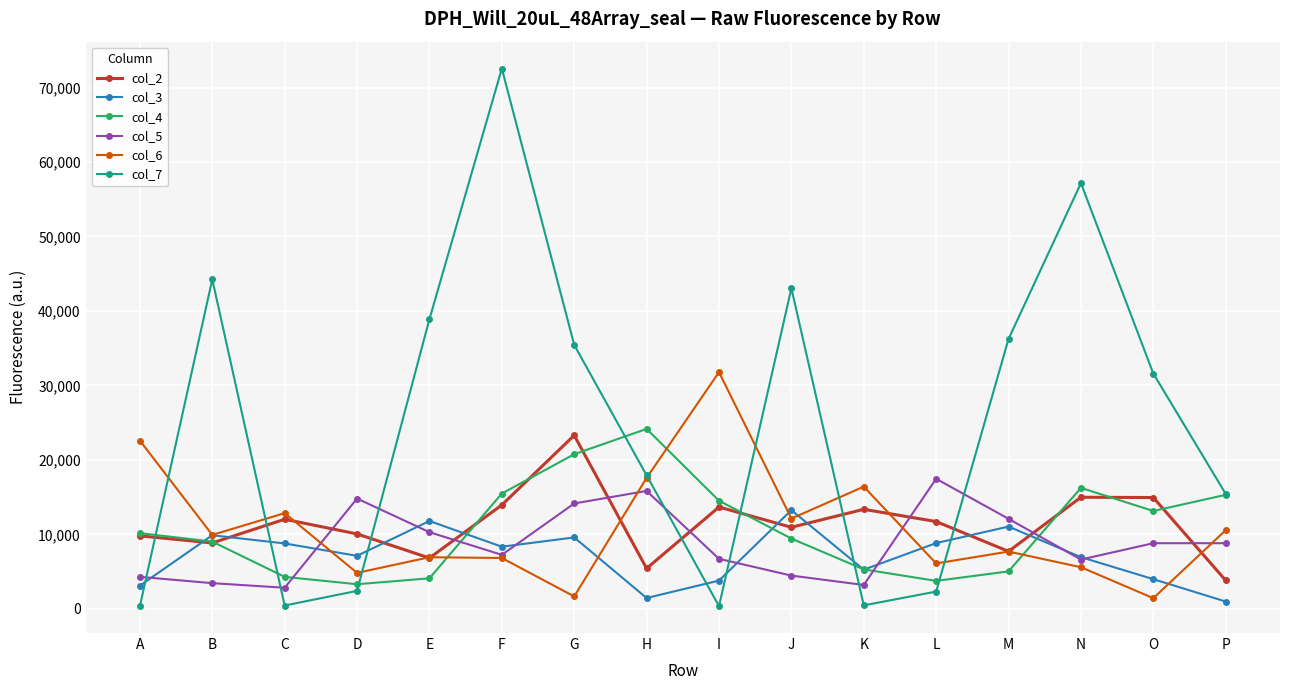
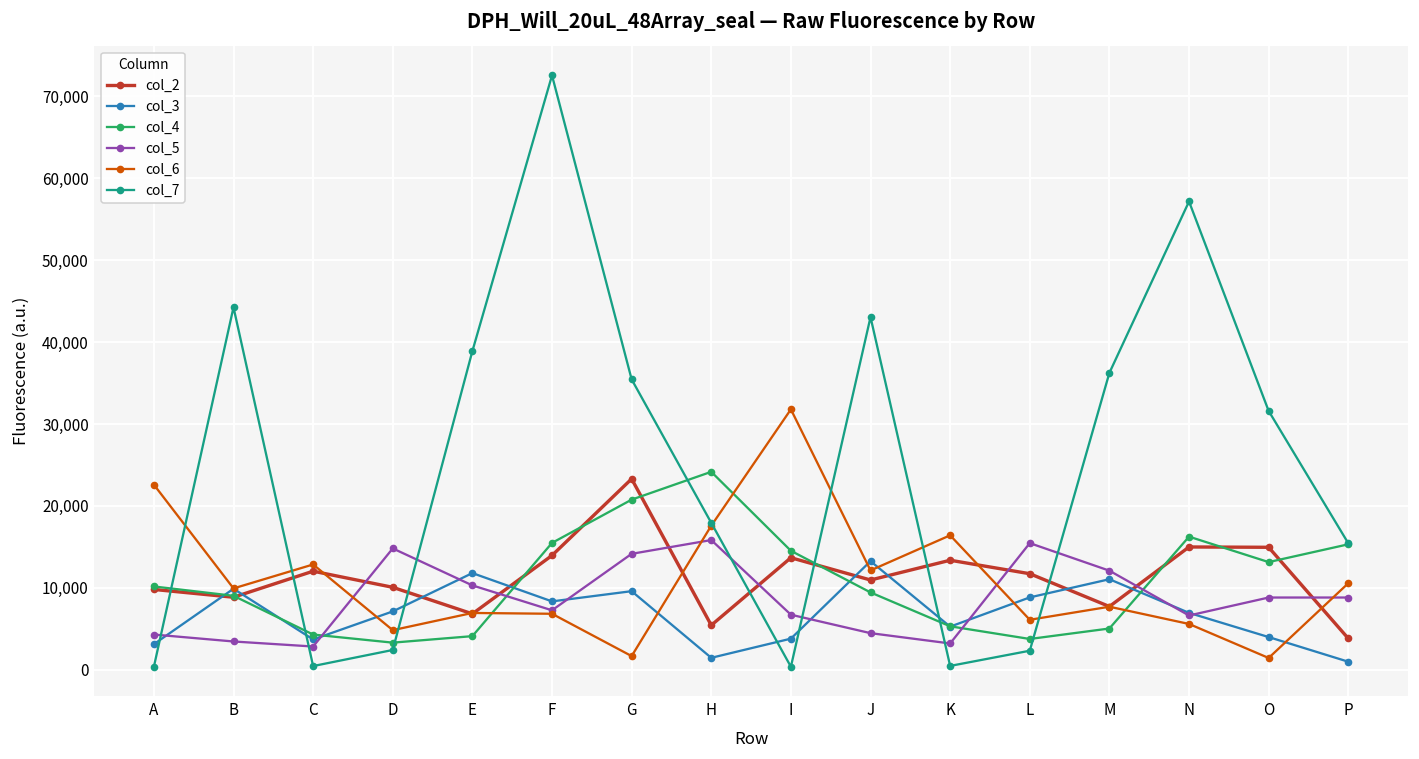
col_3, C: 9,000 -> 4,000
col_5, L: 17,000 -> 15,000
